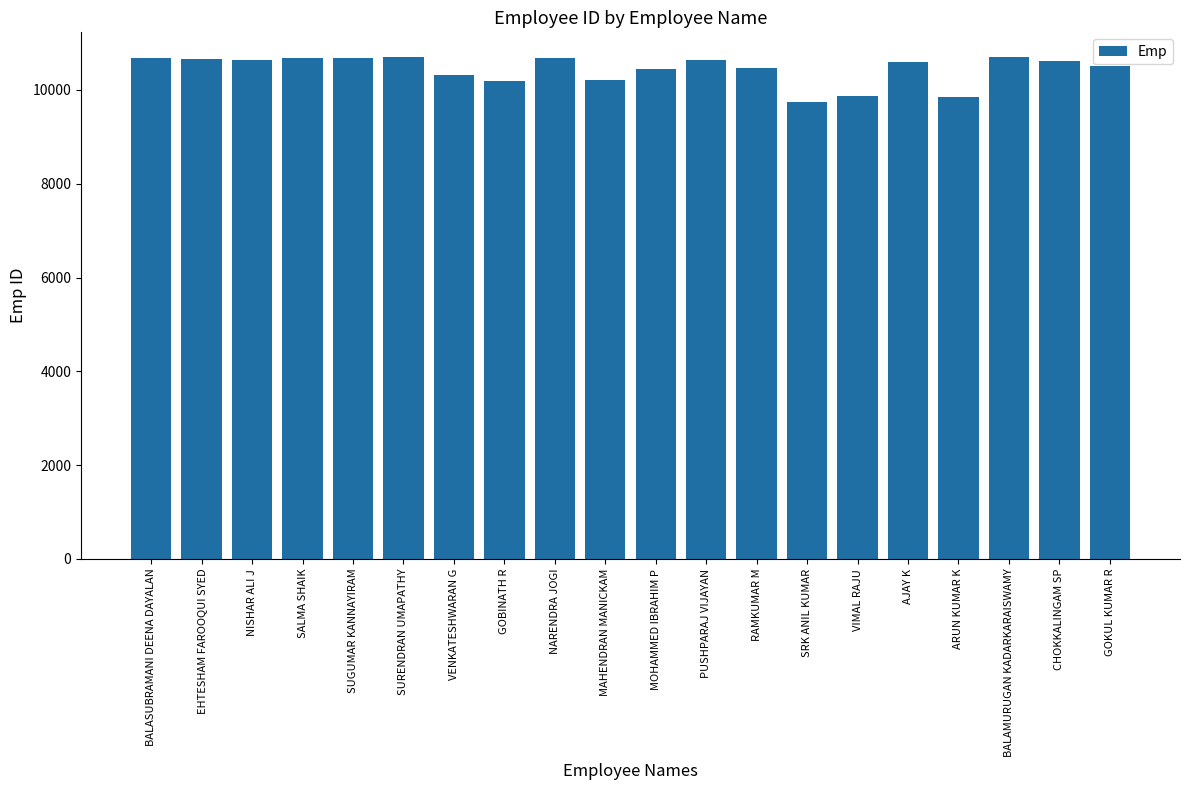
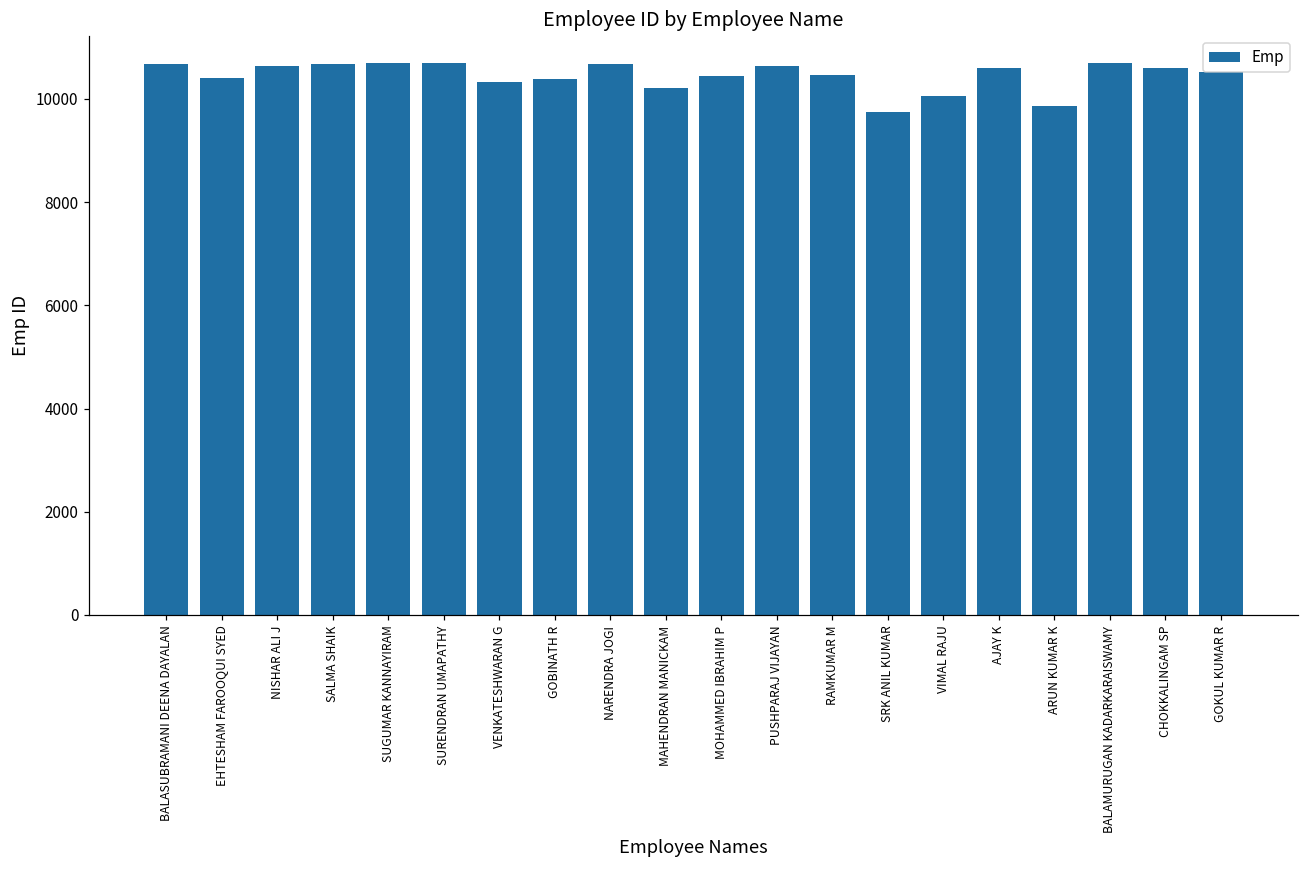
EHTESHAM FAROOQUI SYED: 10700 -> 10400
GOBINATH R: 10200 -> 10400
VIMAL RAJU: 9900 -> 10100
